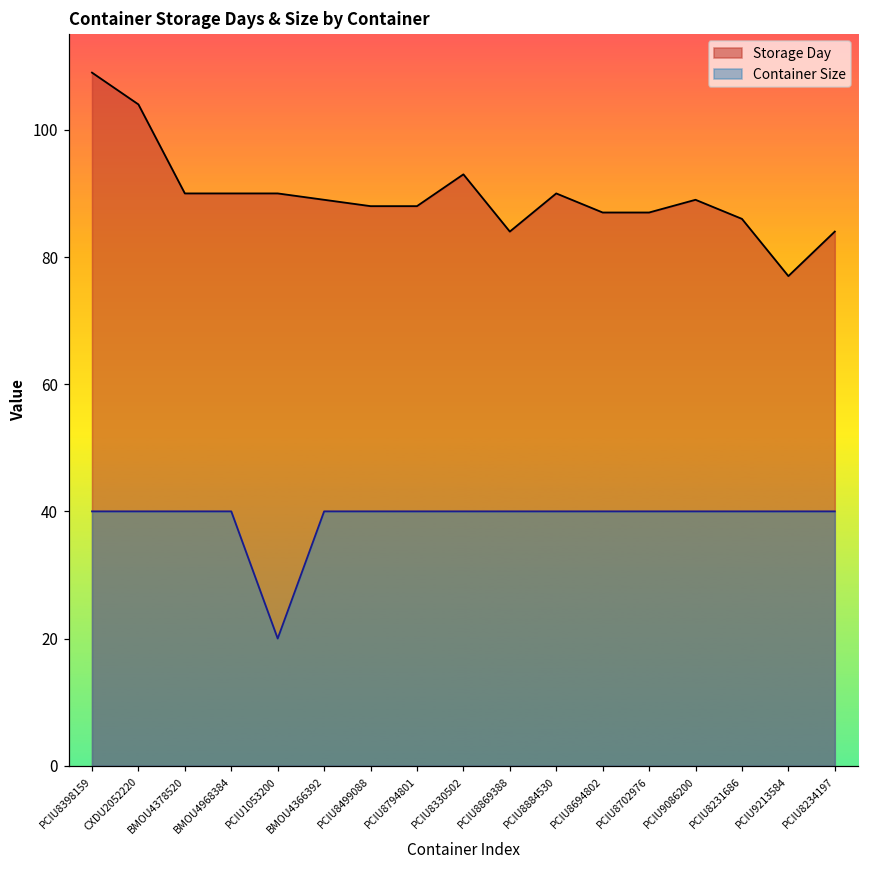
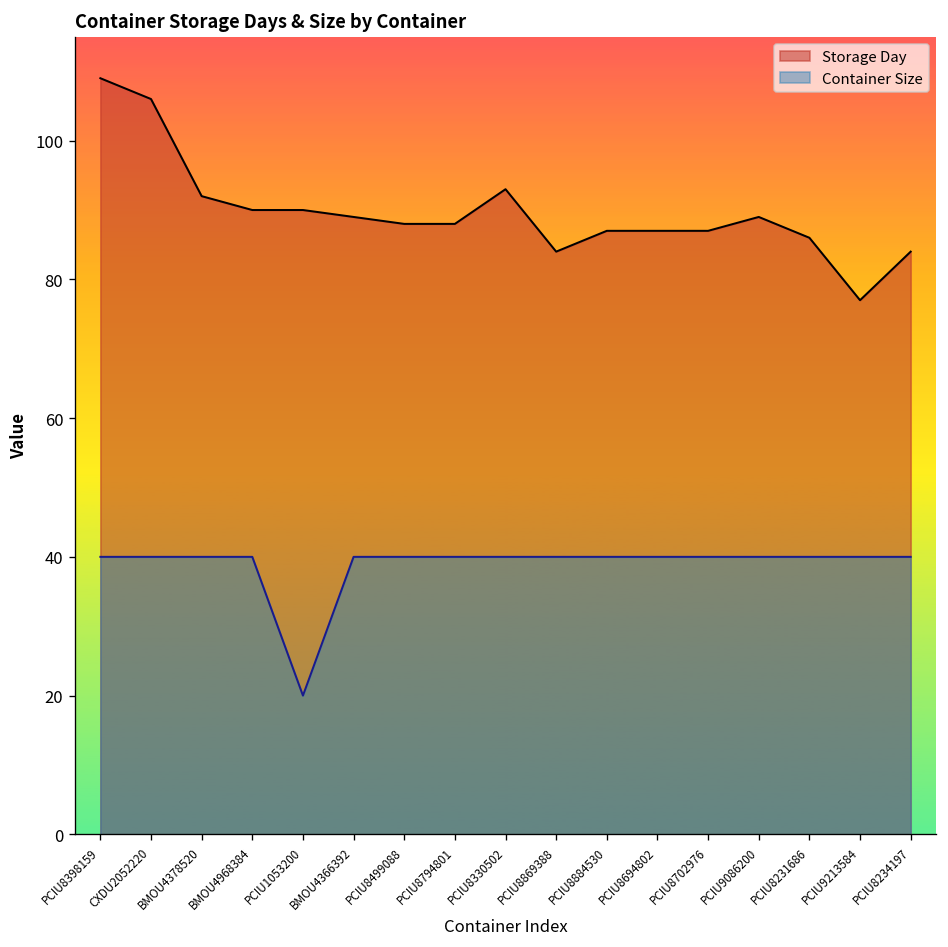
Storage Day, CXDU2052220: 104 -> 106
Storage Day, BMOU4378520: 90 -> 92
Storage Day, PCIU8884530: 90 -> 87
